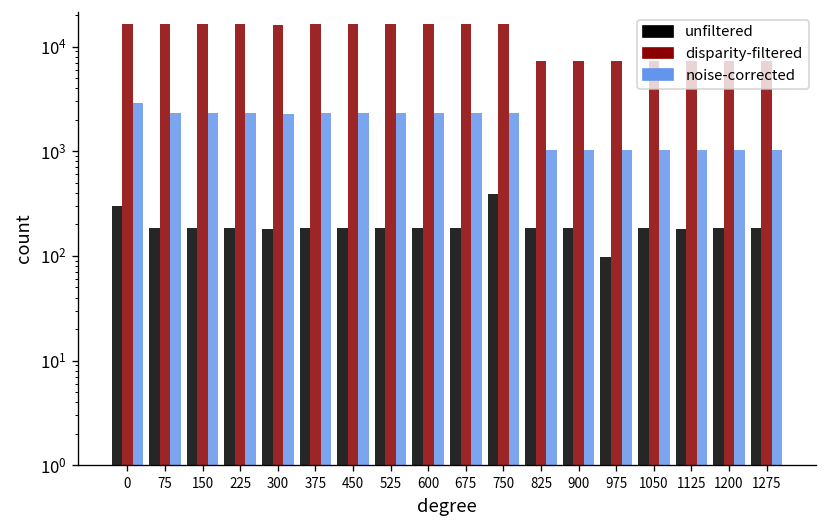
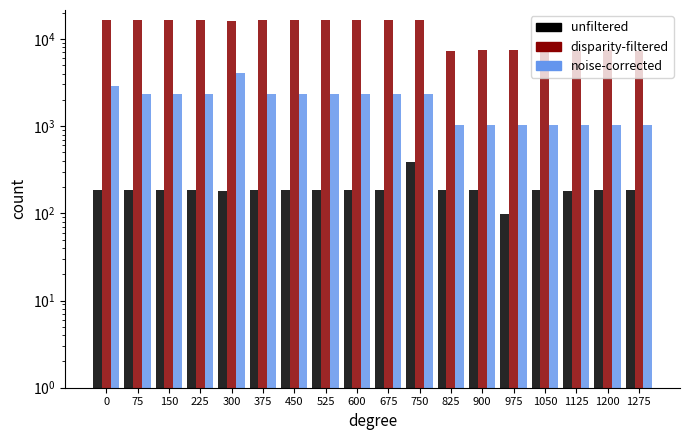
unfiltered, 0: 300 -> 180
noise-corrected, 300: 2300 -> 4000
